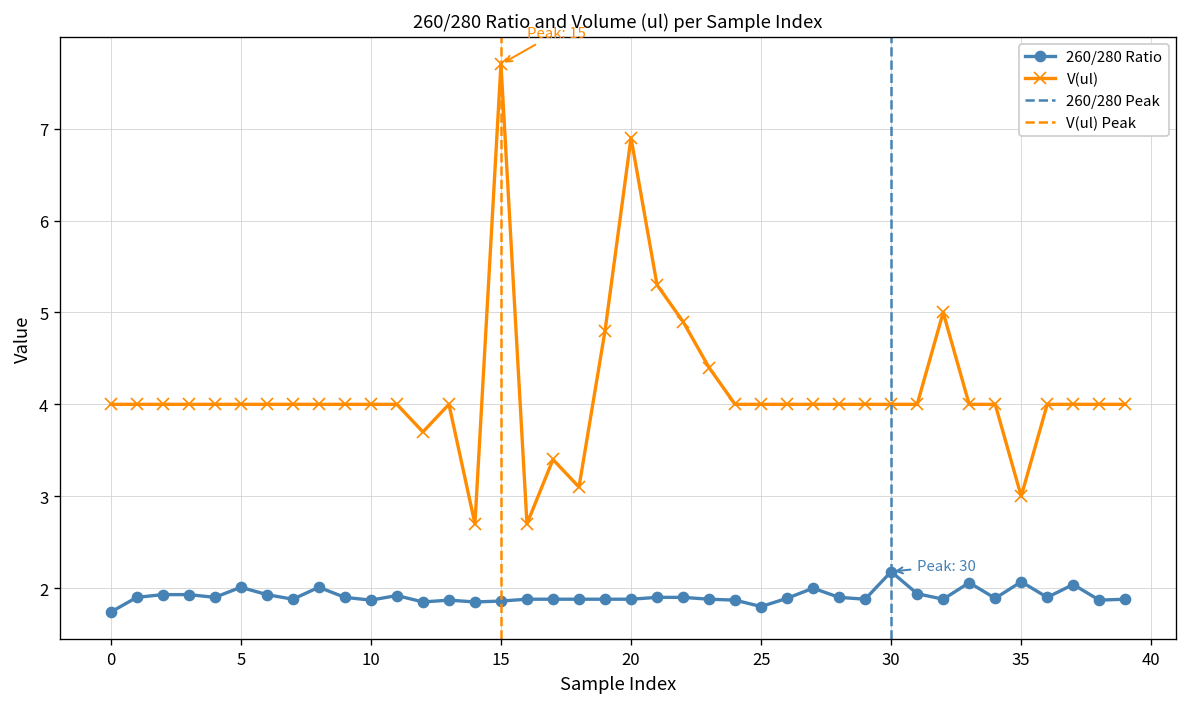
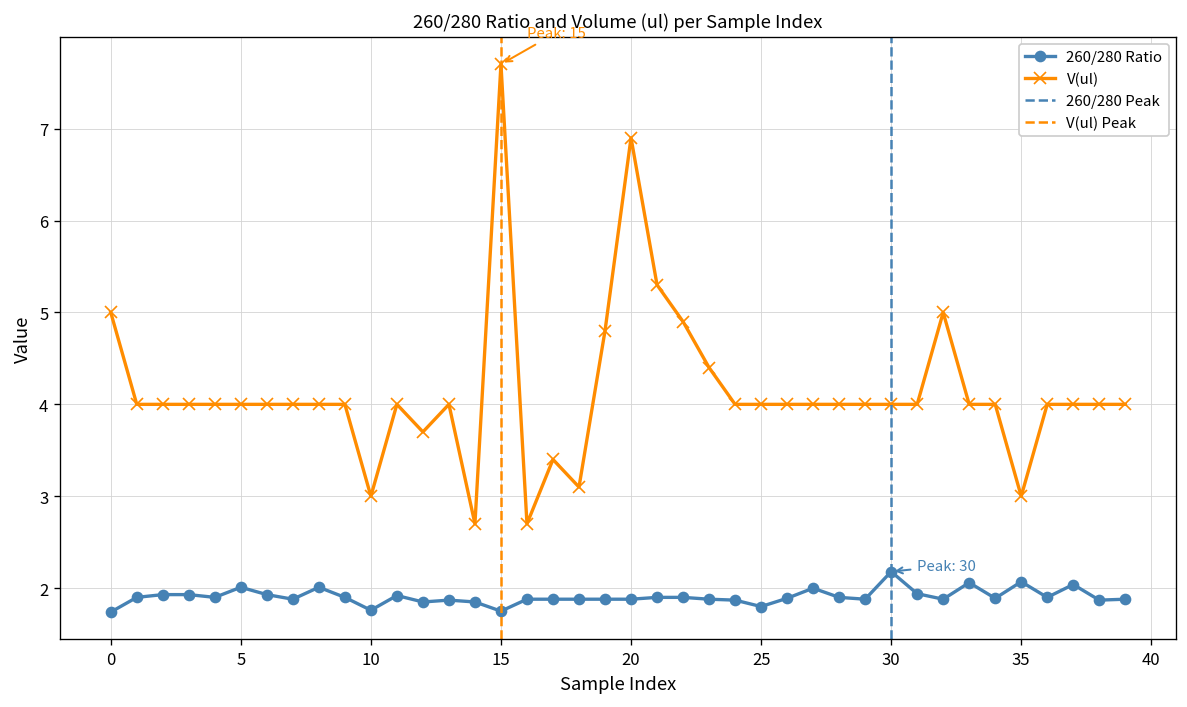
V(ul), 0: 4 -> 5
260/280 Ratio, 10: 1.9 -> 1.8
V(ul), 10: 4 -> 3
260/280 Ratio, 15: 1.9 -> 1.8
